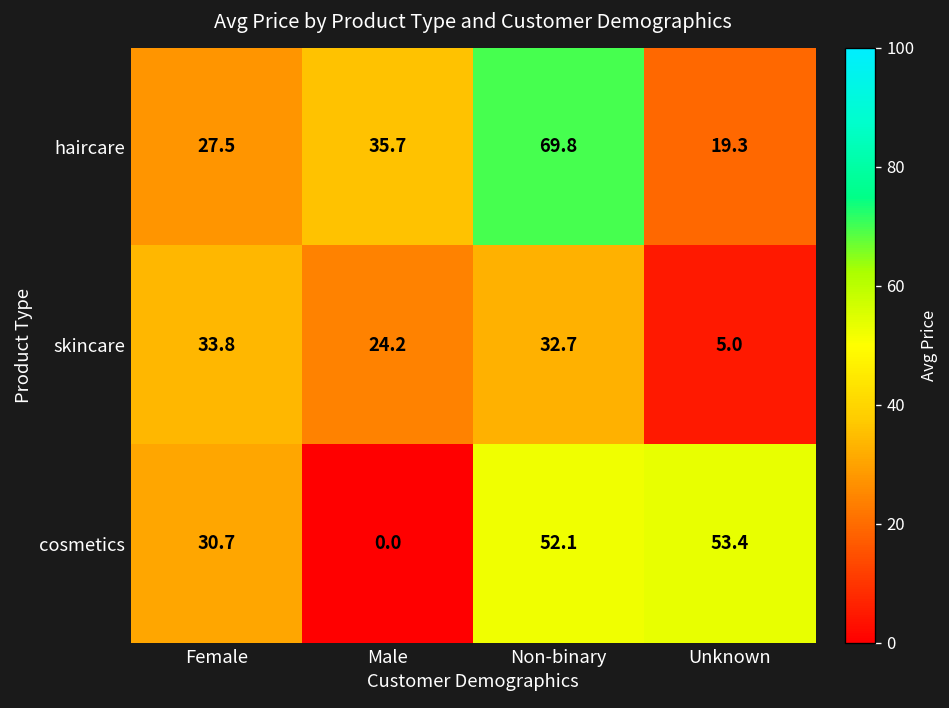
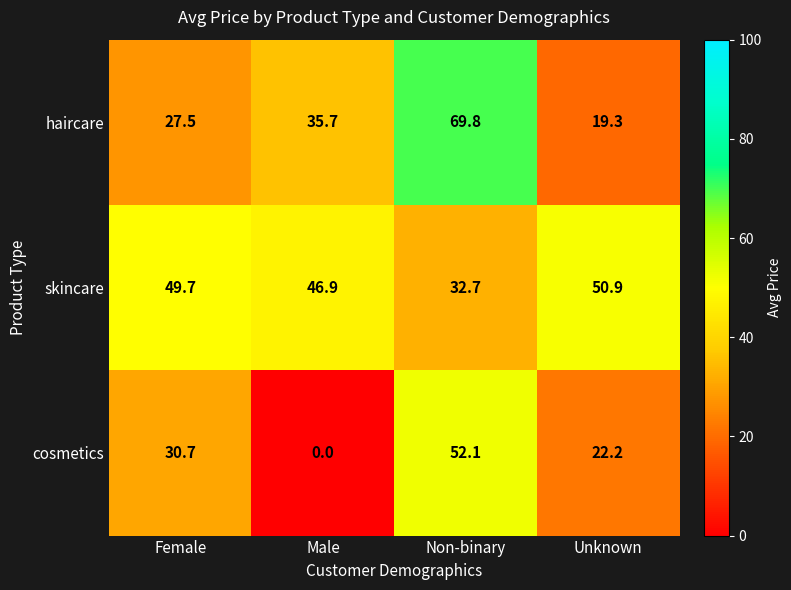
skincare, Female: 33.8 -> 49.7
skincare, Male: 24.2 -> 46.9
skincare, Unknown: 5.0 -> 50.9
cosmetics, Unknown: 53.4 -> 22.2
